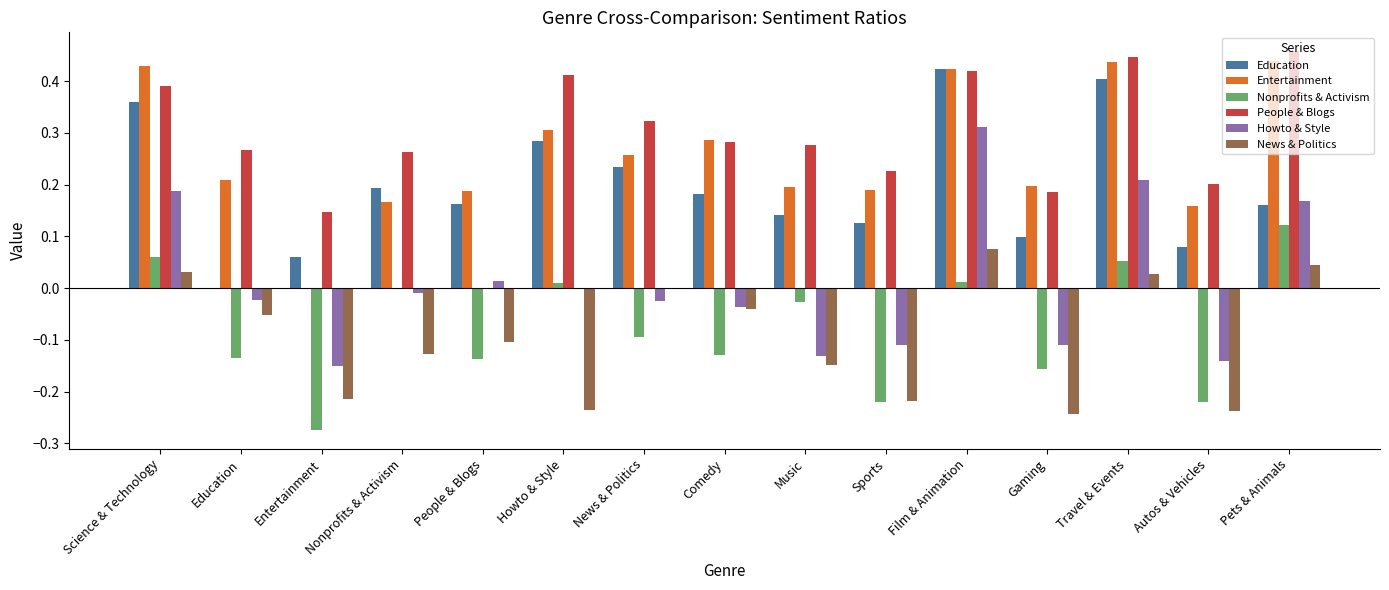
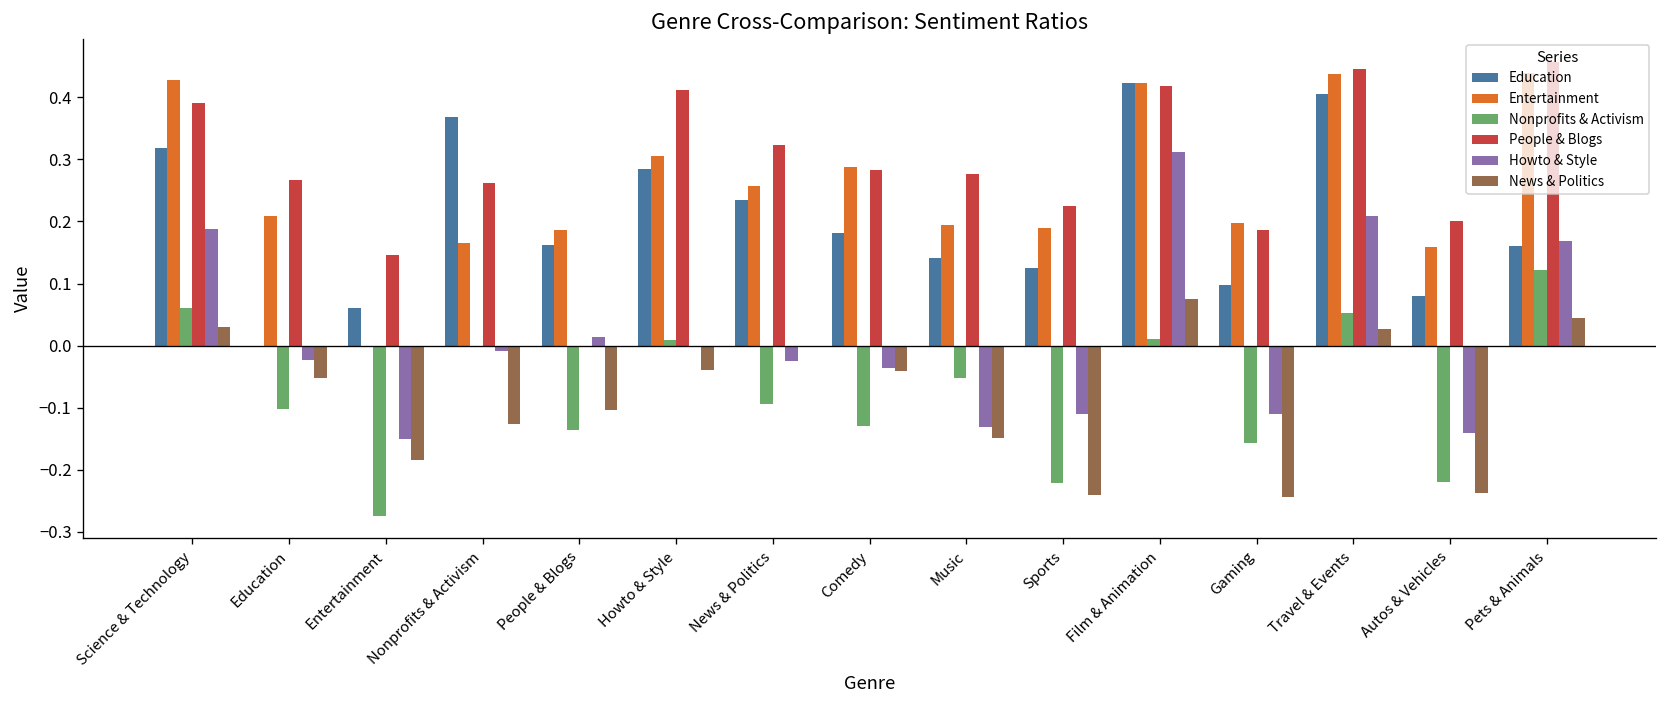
Education, Science & Technology: 0.36 -> 0.32
Nonprofits & Activism, Education: -0.13 -> -0.10
News & Politics, Entertainment: -0.21 -> -0.18
Education, Nonprofits & Activism: 0.19 -> 0.37
News & Politics, Howto & Style: -0.24 -> -0.04
Nonprofits & Activism, Music: -0.03 -> -0.05
News & Politics, Sports: -0.22 -> -0.24
